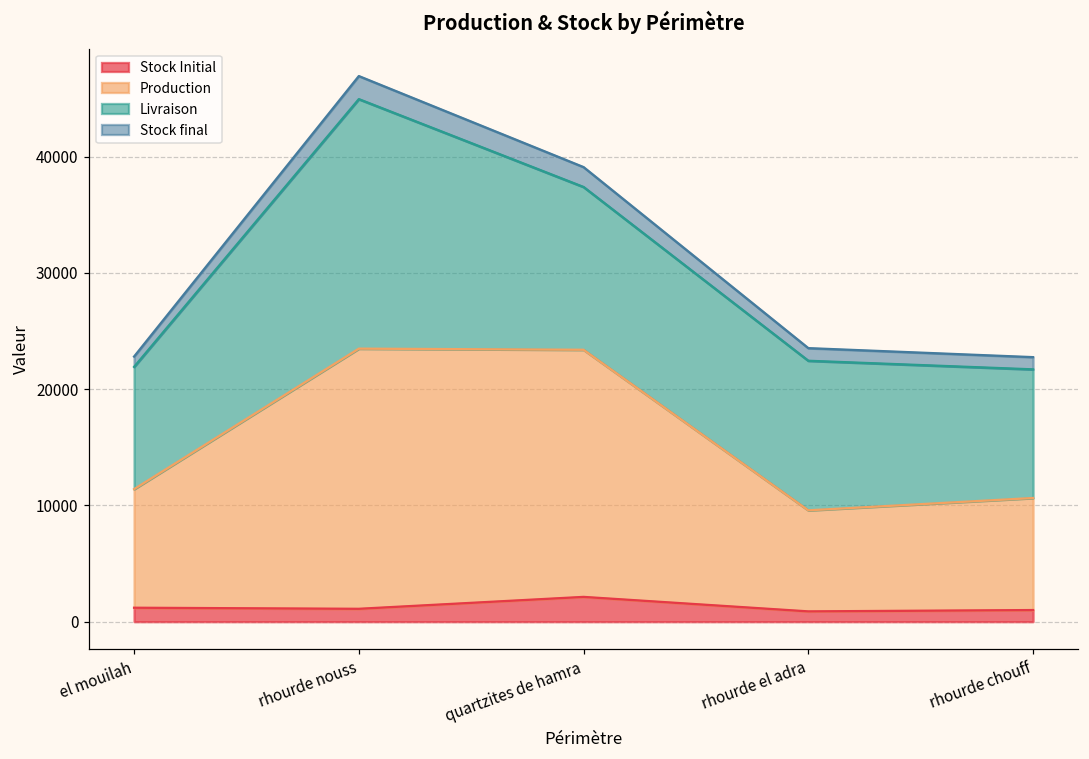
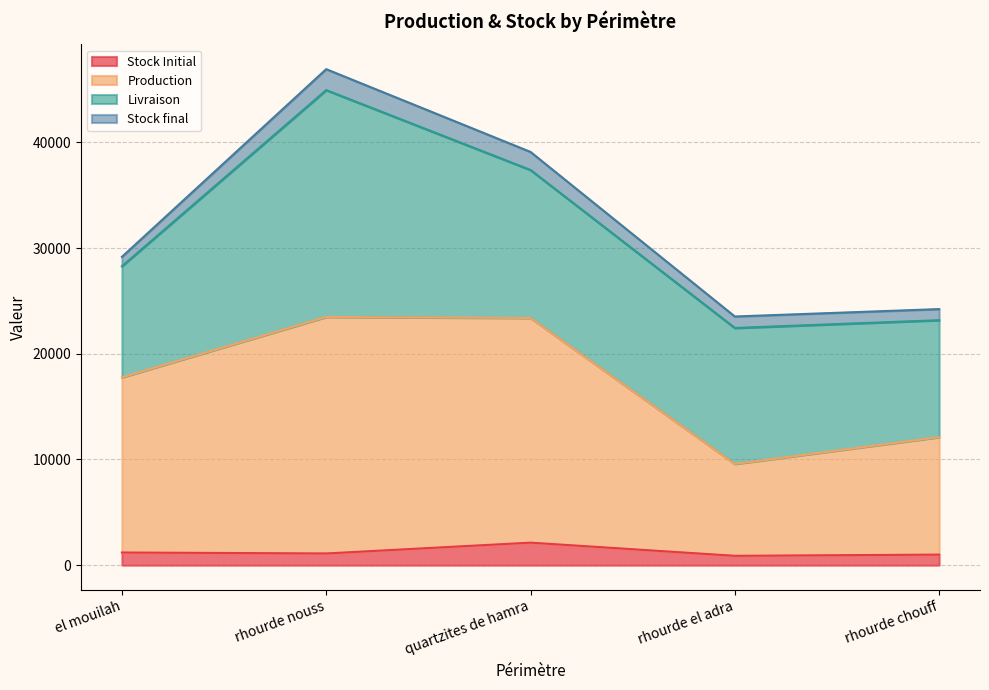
Production, el mouilah: 10200 -> 16600
Production, rhourde chouff: 9600 -> 11100
